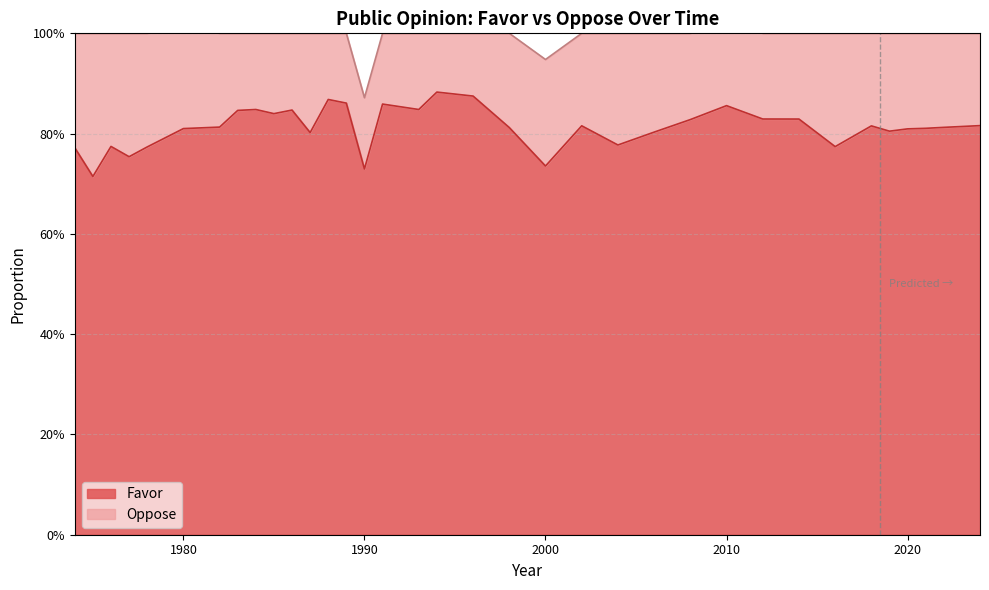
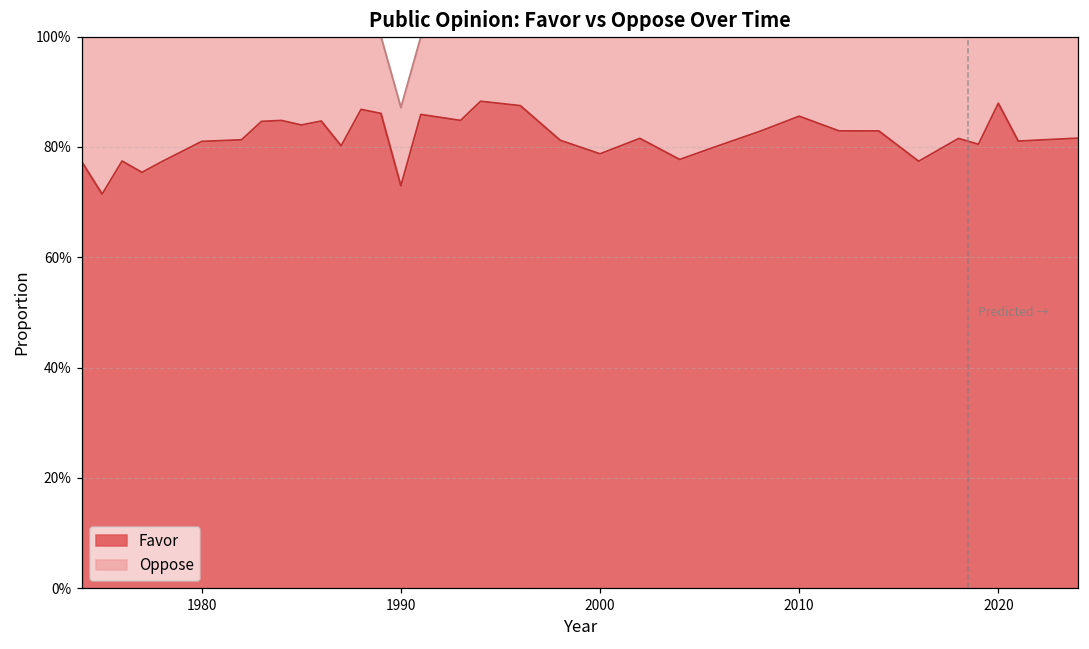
Favor, 2000: 74% -> 79%
Favor, 2020: 81% -> 88%
